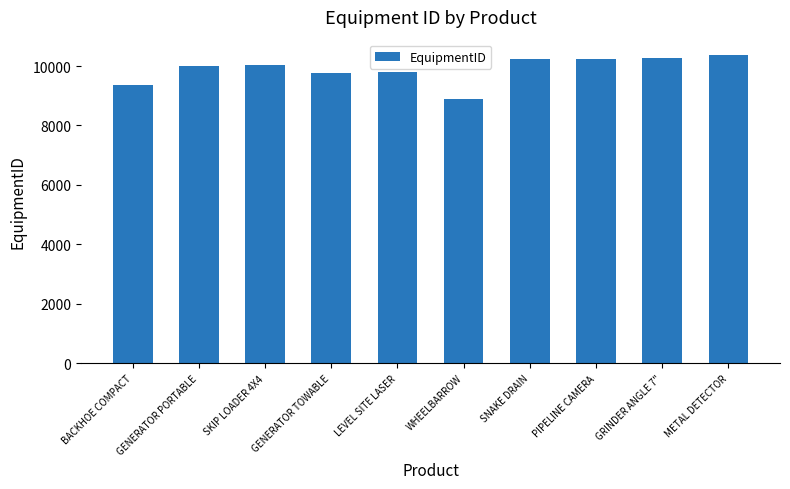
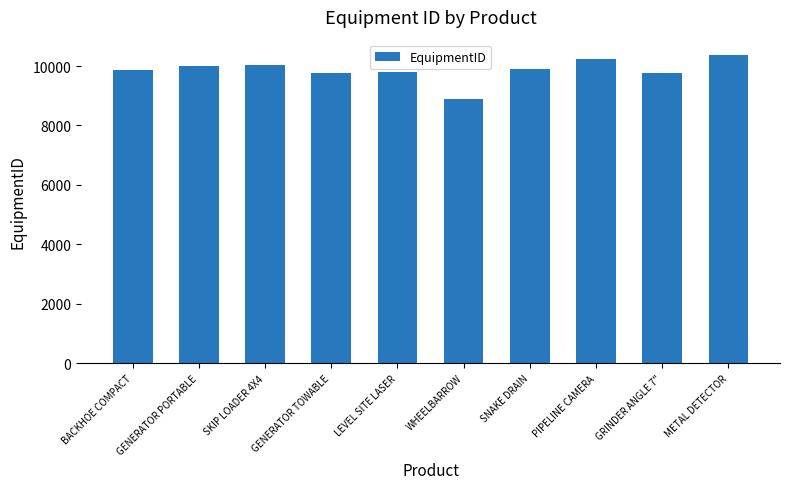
BACKHOE COMPACT: 9400 -> 9900
SNAKE DRAIN: 10200 -> 9900
GRINDER ANGLE 7": 10300 -> 9800
